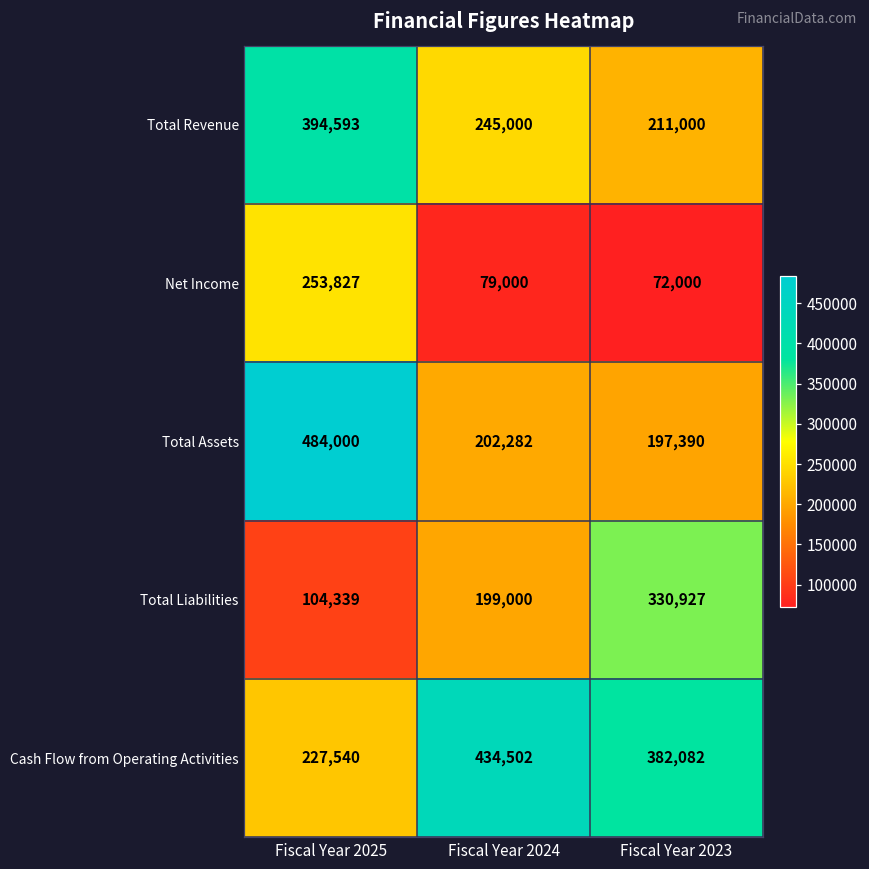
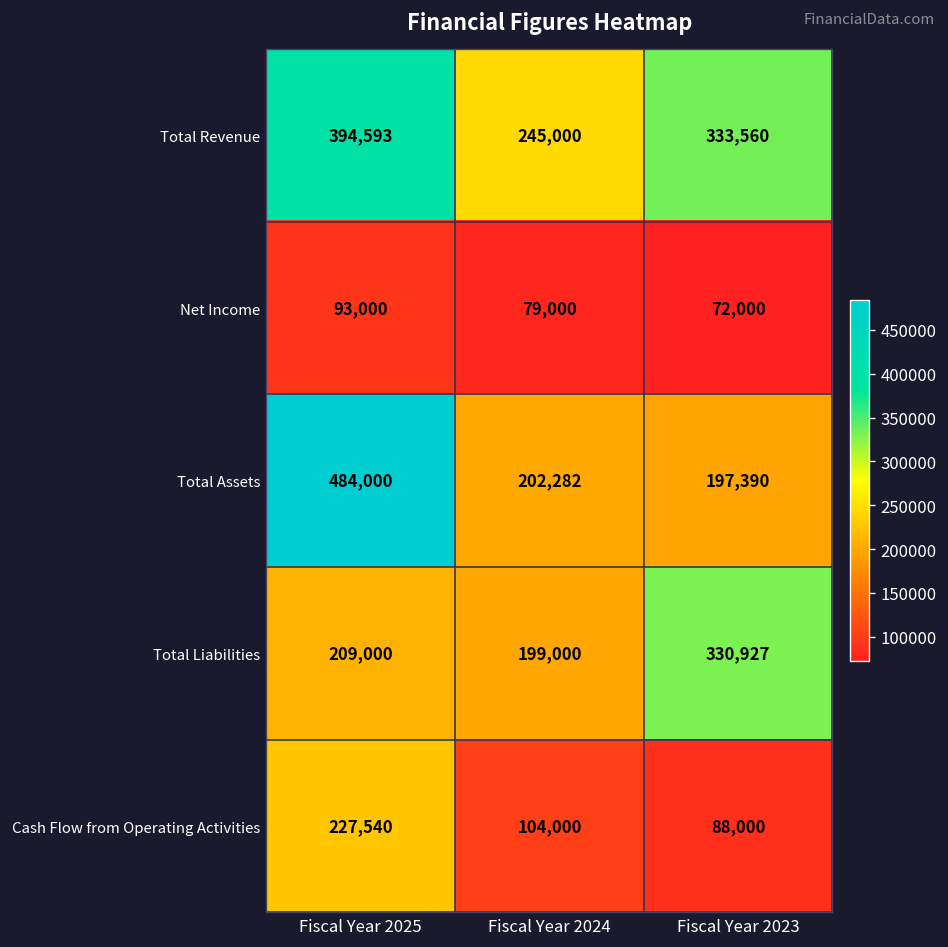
Total Revenue, Fiscal Year 2023: 211,000 -> 333,560
Net Income, Fiscal Year 2025: 253,827 -> 93,000
Total Liabilities, Fiscal Year 2025: 104,339 -> 209,000
Cash Flow from Operating Activities, Fiscal Year 2024: 434,502 -> 104,000
Cash Flow from Operating Activities, Fiscal Year 2023: 382,082 -> 88,000
